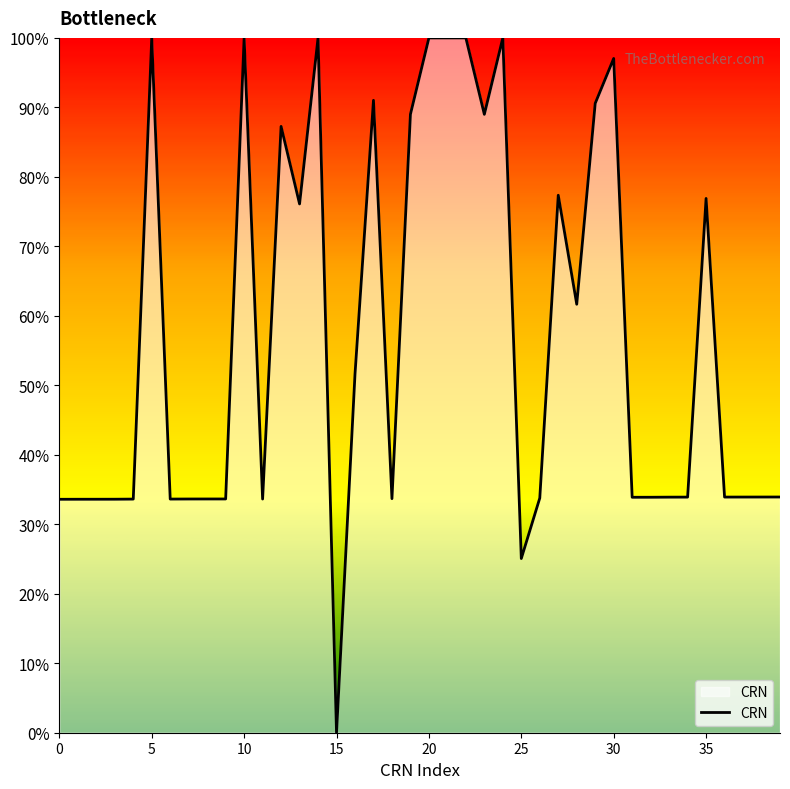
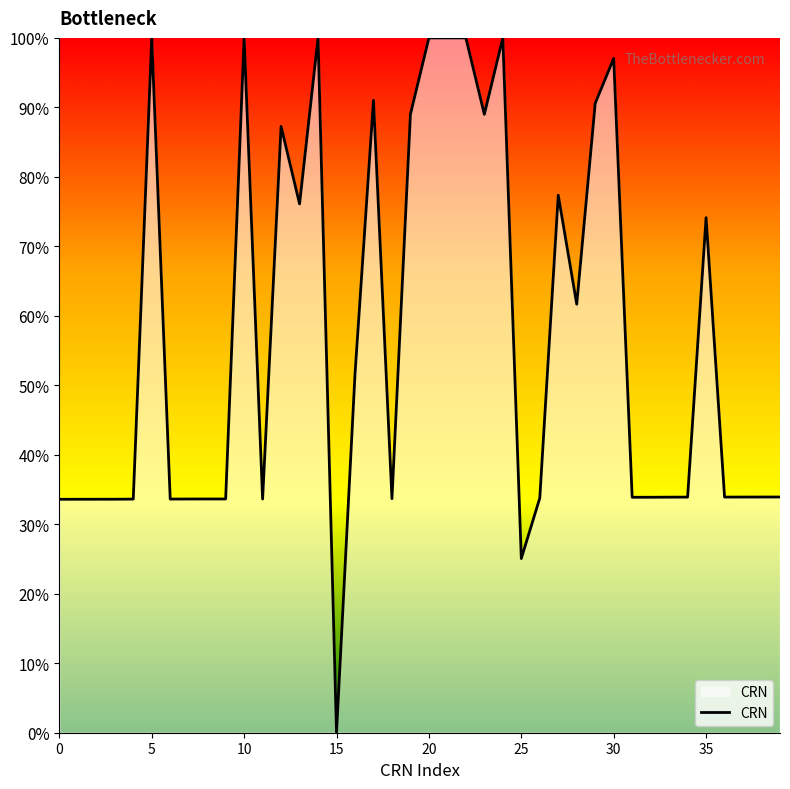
35: 77% -> 74%
